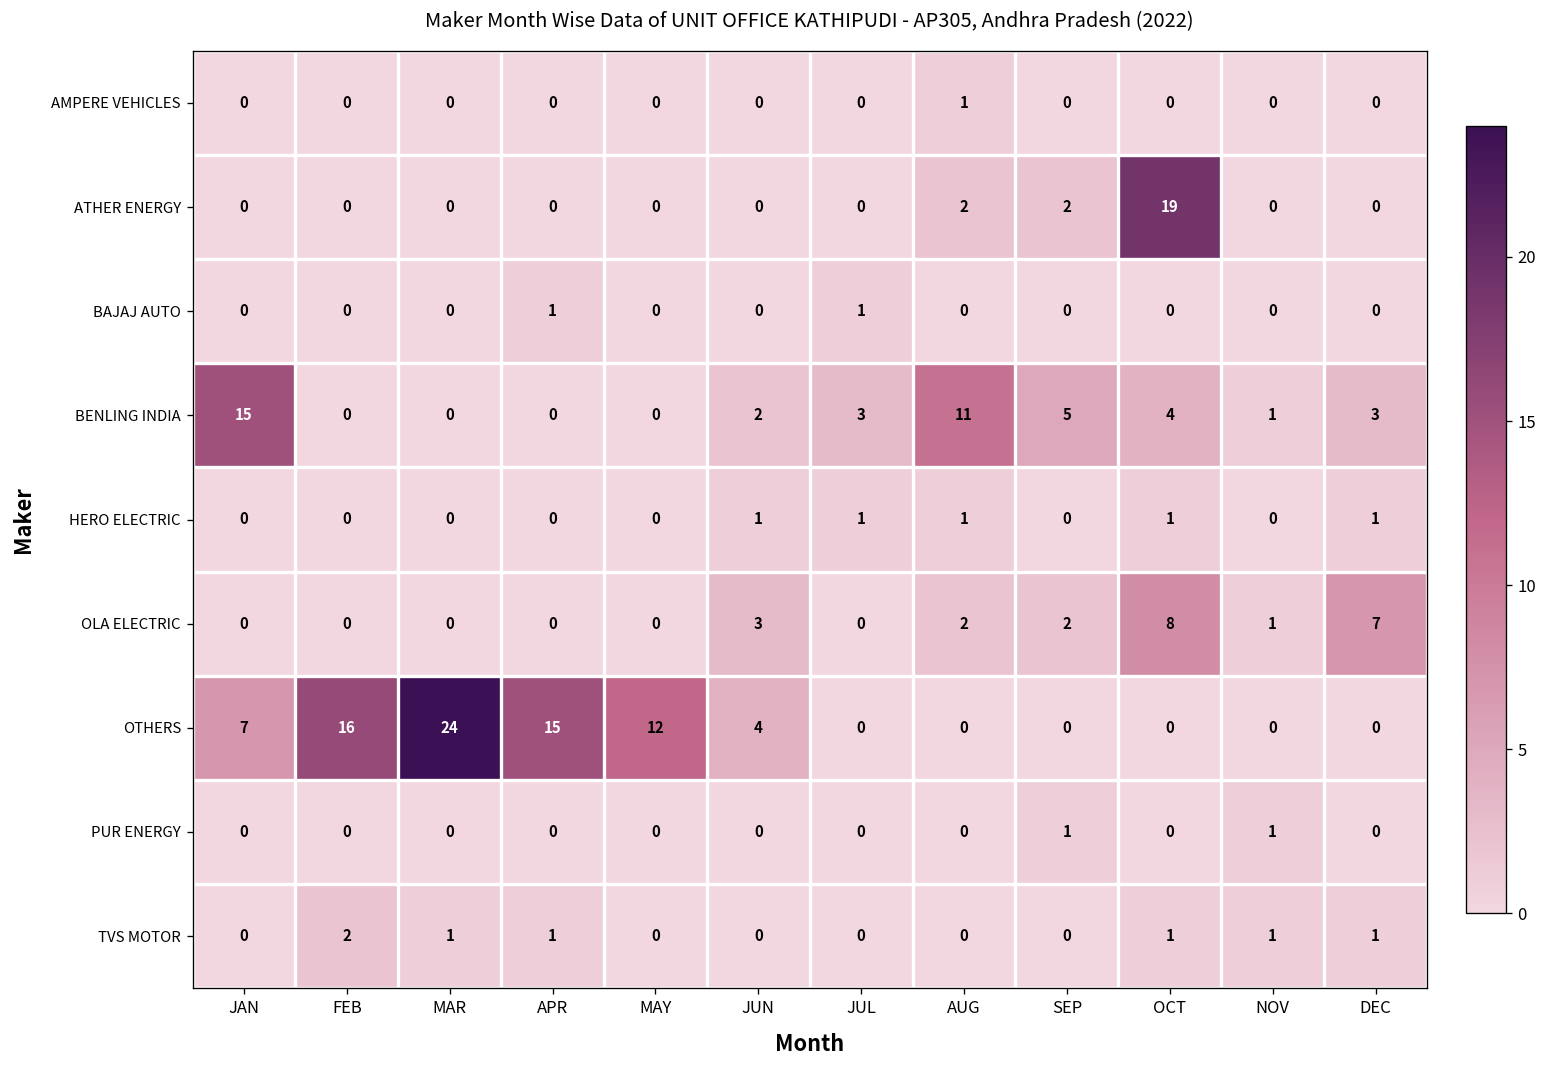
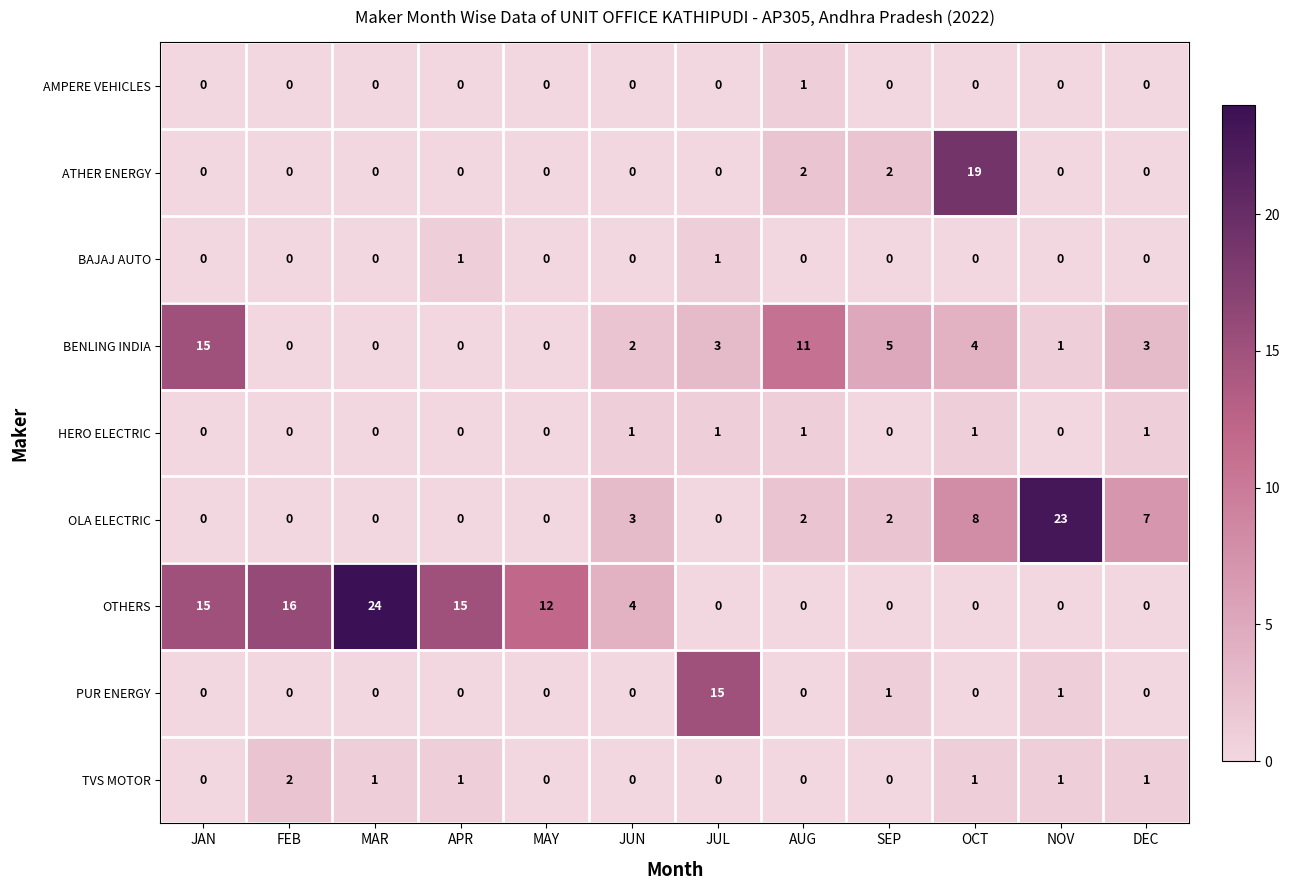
OLA ELECTRIC, NOV: 1 -> 23
OTHERS, JAN: 7 -> 15
PUR ENERGY, JUL: 0 -> 15
